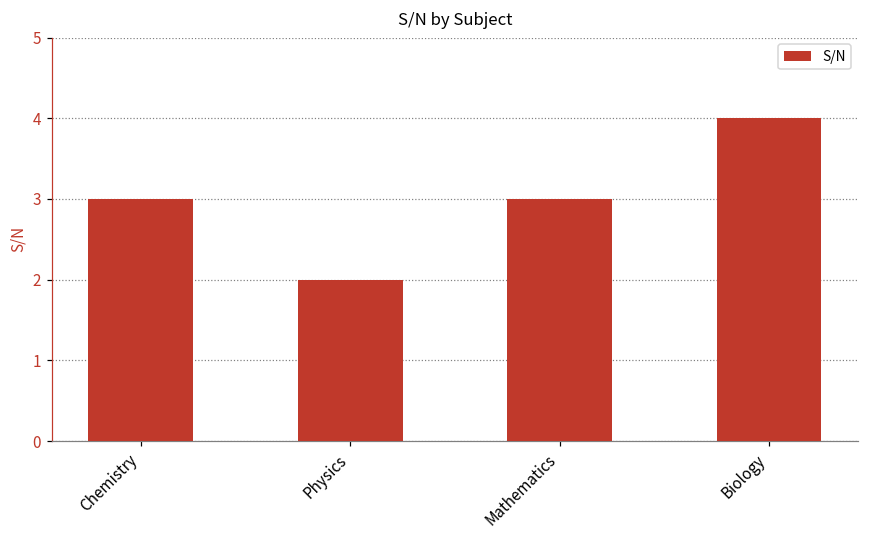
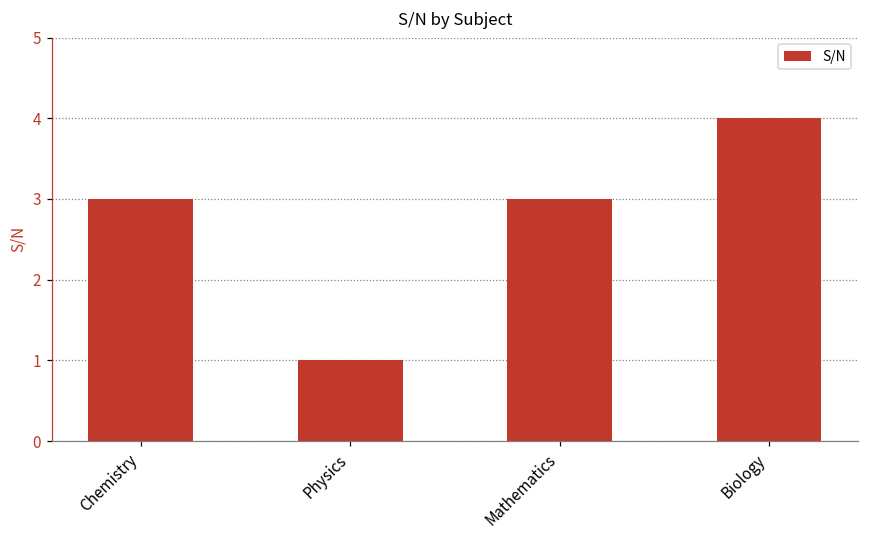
Physics: 2 -> 1
